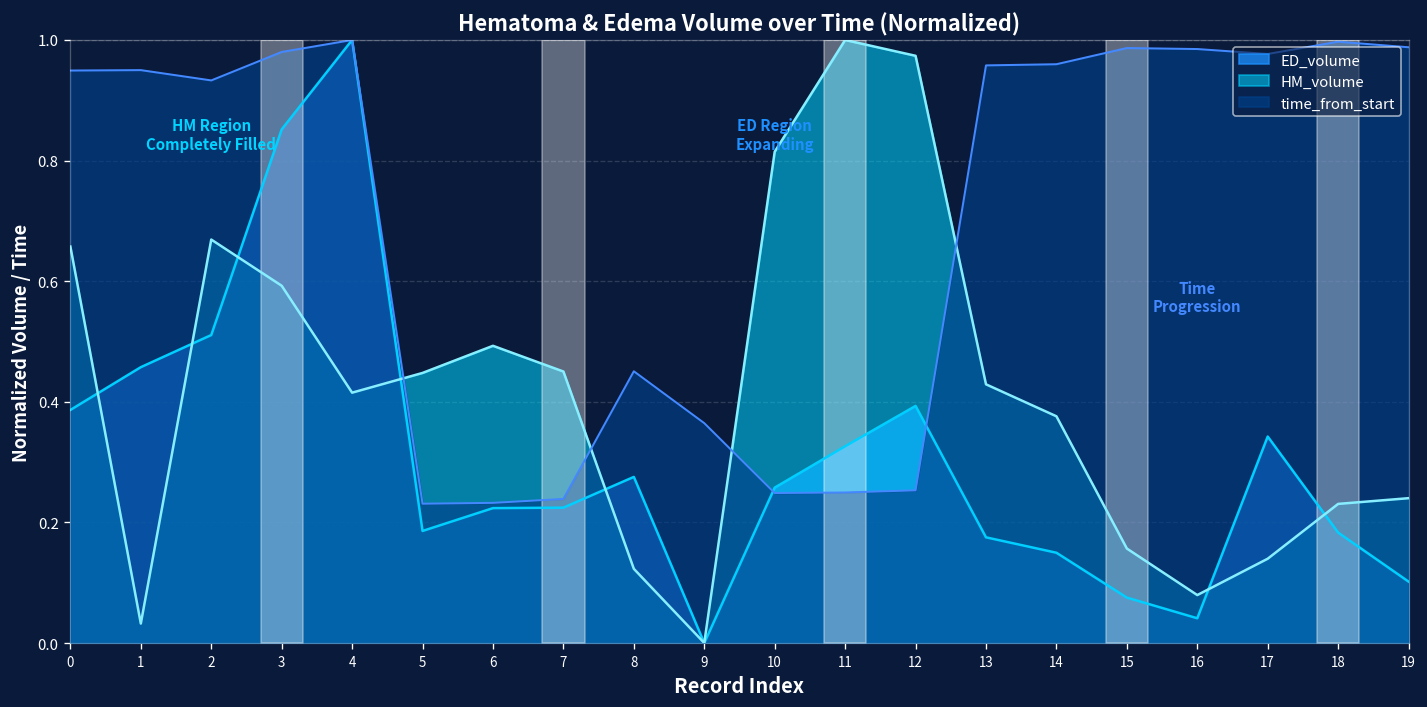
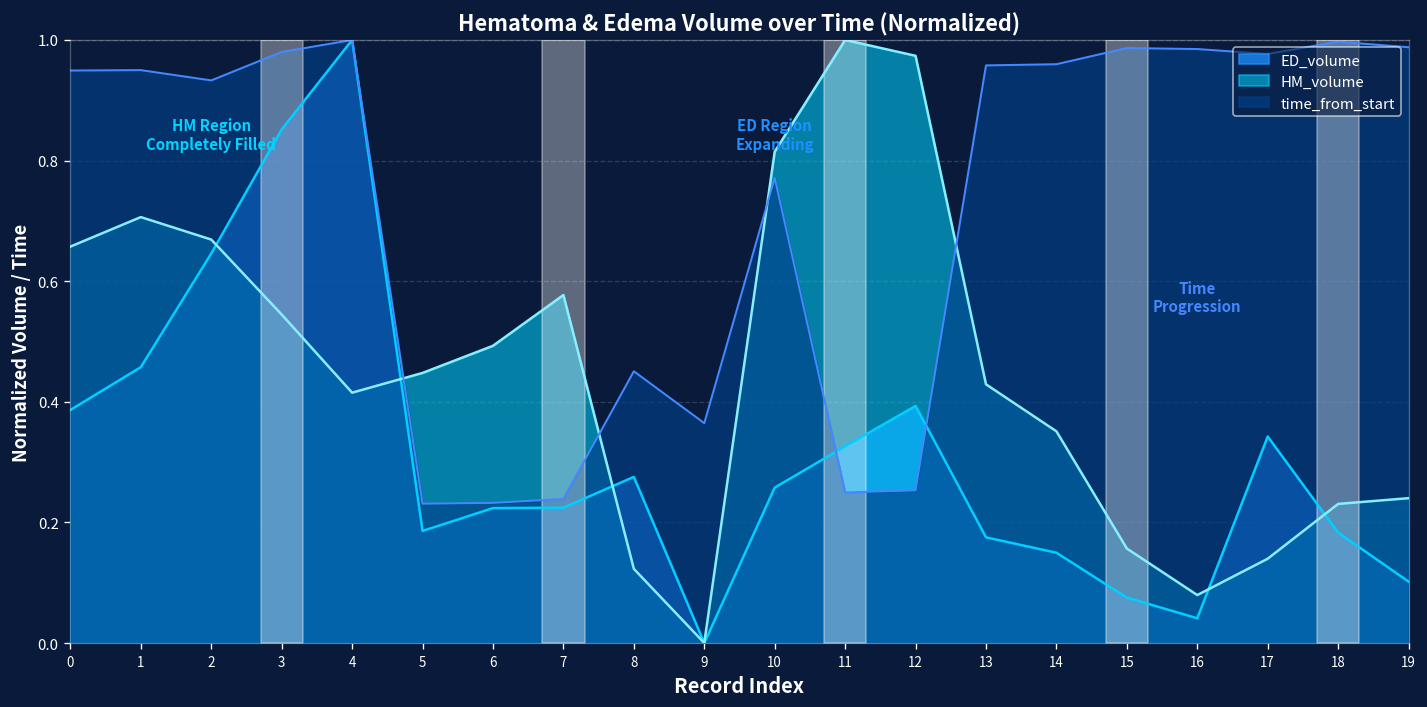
HM_volume, 1: 0.03 -> 0.71
ED_volume, 2: 0.51 -> 0.65
HM_volume, 3: 0.59 -> 0.54
HM_volume, 7: 0.45 -> 0.58
time_from_start, 10: 0.25 -> 0.77
HM_volume, 14: 0.38 -> 0.35
